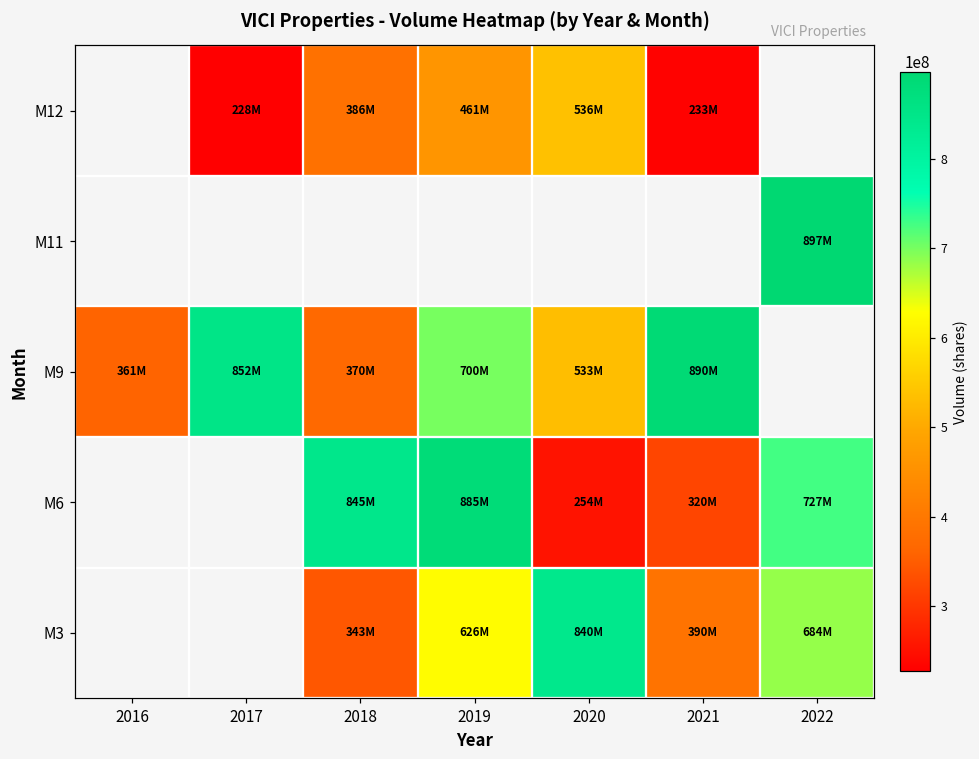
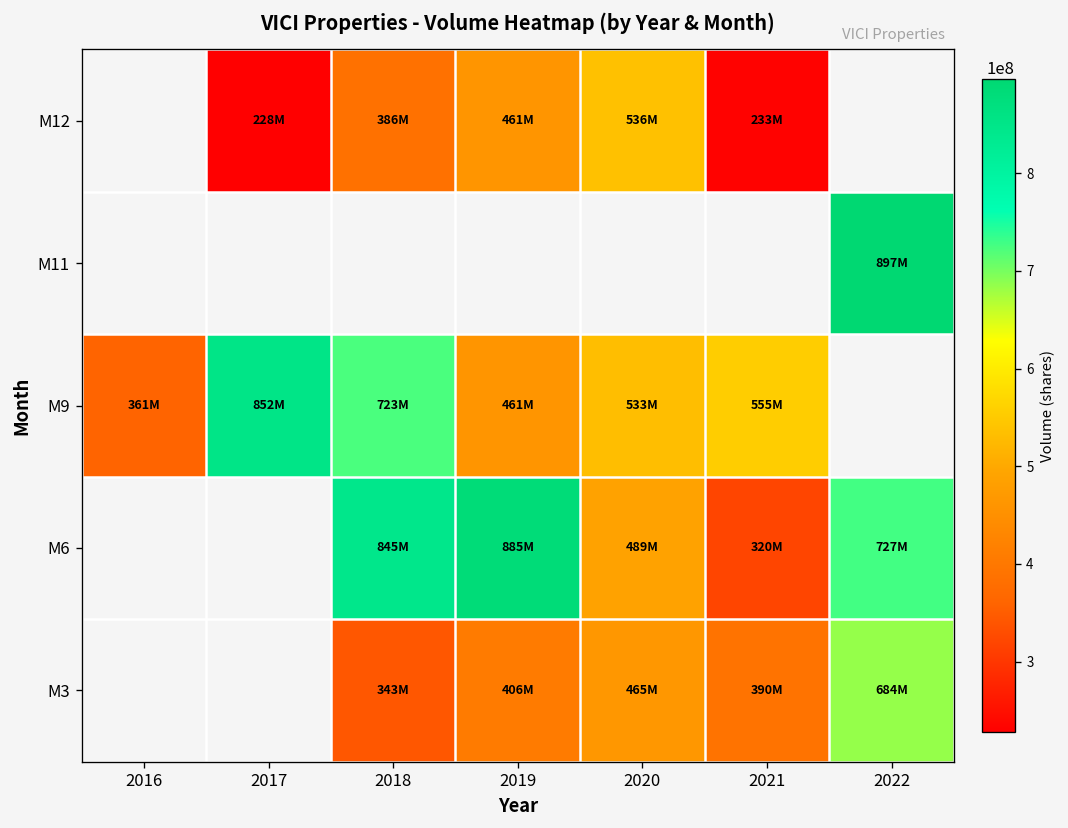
M9, 2018: 370M -> 723M
M9, 2019: 700M -> 461M
M9, 2021: 890M -> 555M
M6, 2020: 254M -> 489M
M3, 2019: 626M -> 406M
M3, 2020: 840M -> 465M
